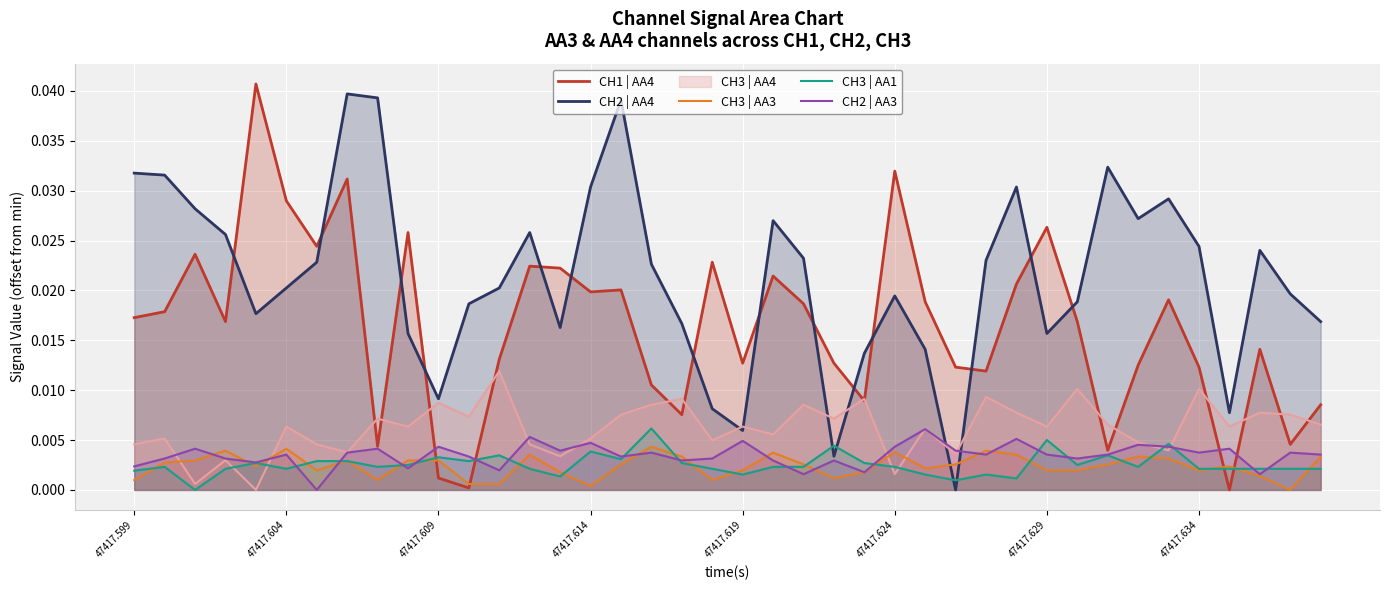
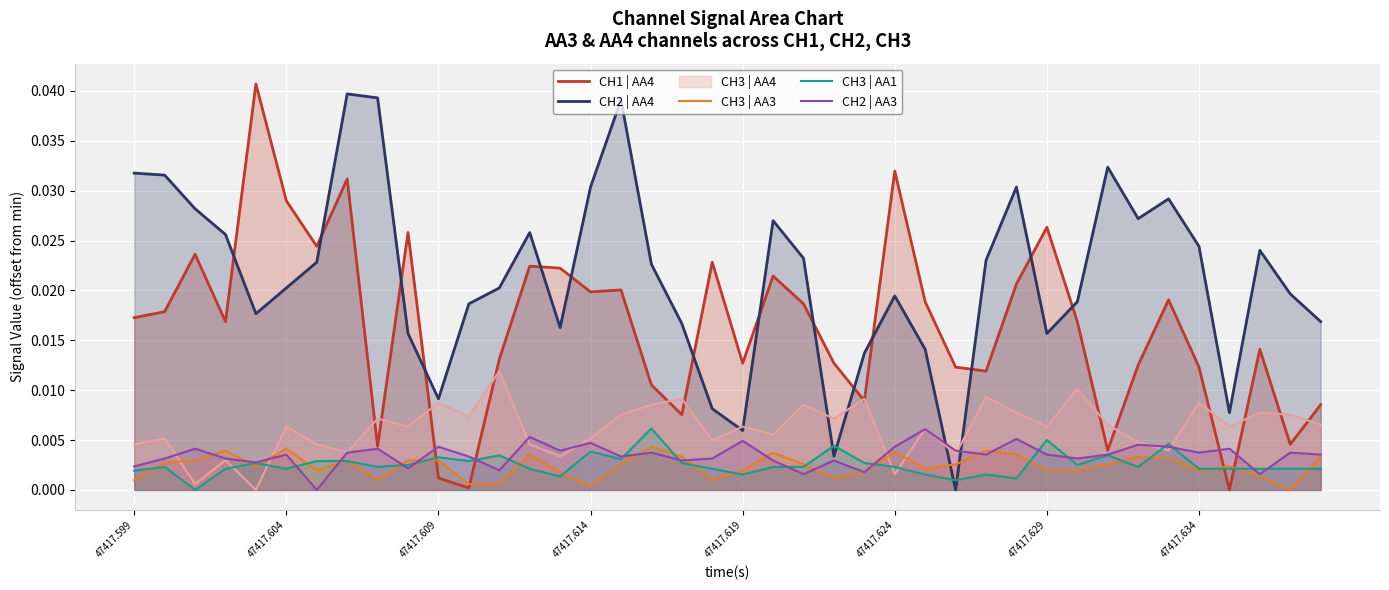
CH3 | AA4, 47417.634: 0.010 -> 0.009
